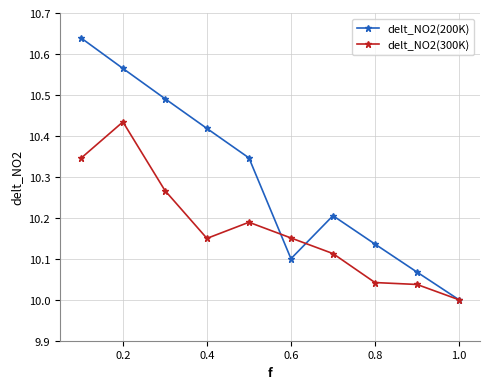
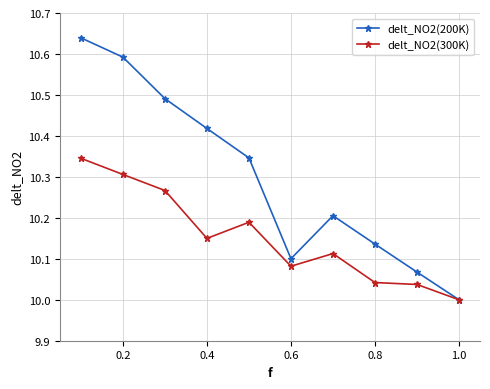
delt_NO2(200K), 0.2: 10.56 -> 10.59
delt_NO2(300K), 0.2: 10.43 -> 10.31
delt_NO2(300K), 0.6: 10.15 -> 10.08
